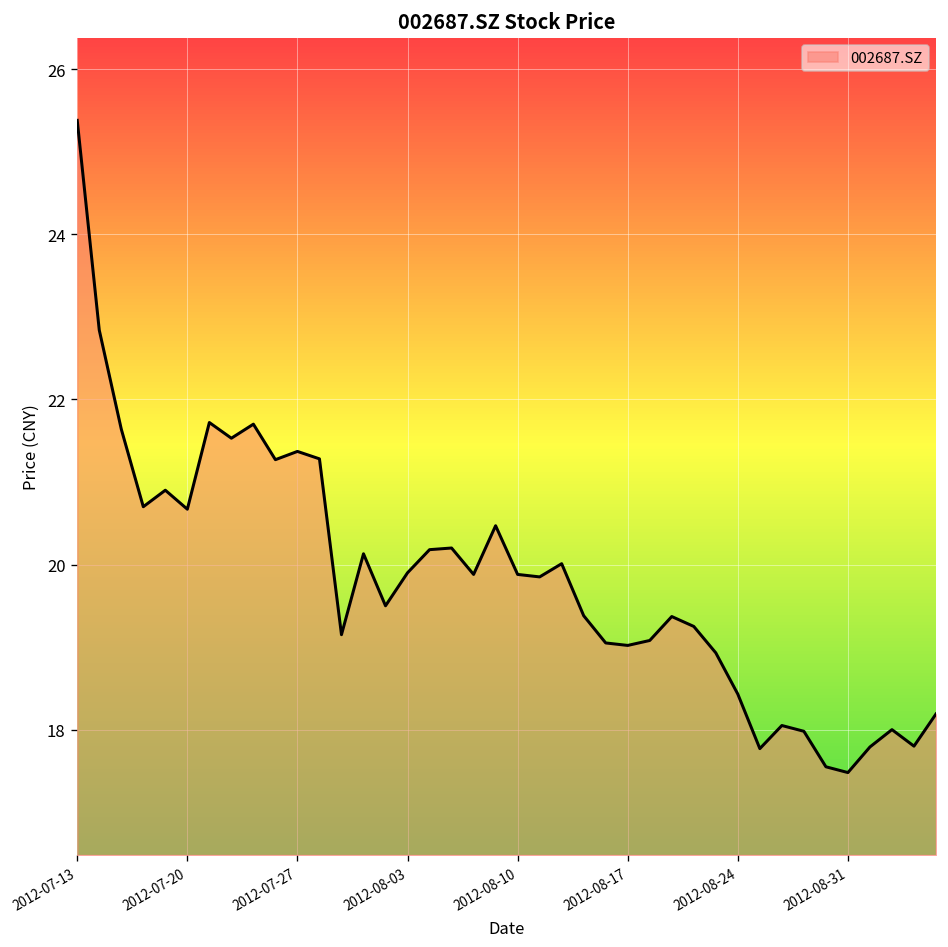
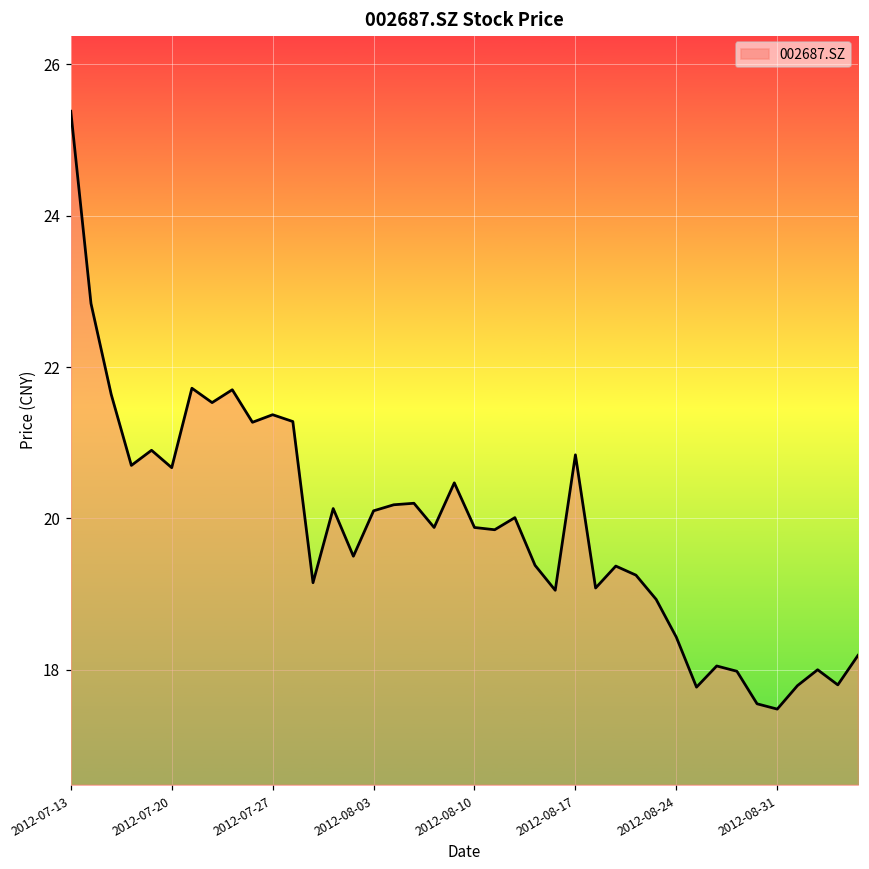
2012-08-03: 19.9 -> 20.1
2012-08-17: 19.0 -> 20.8
